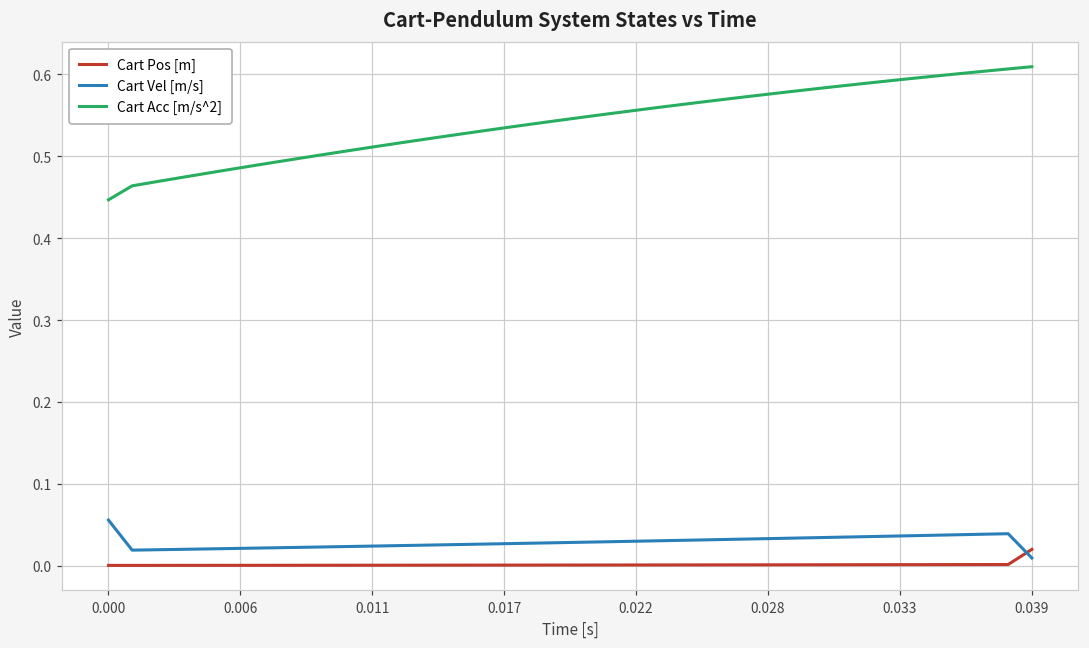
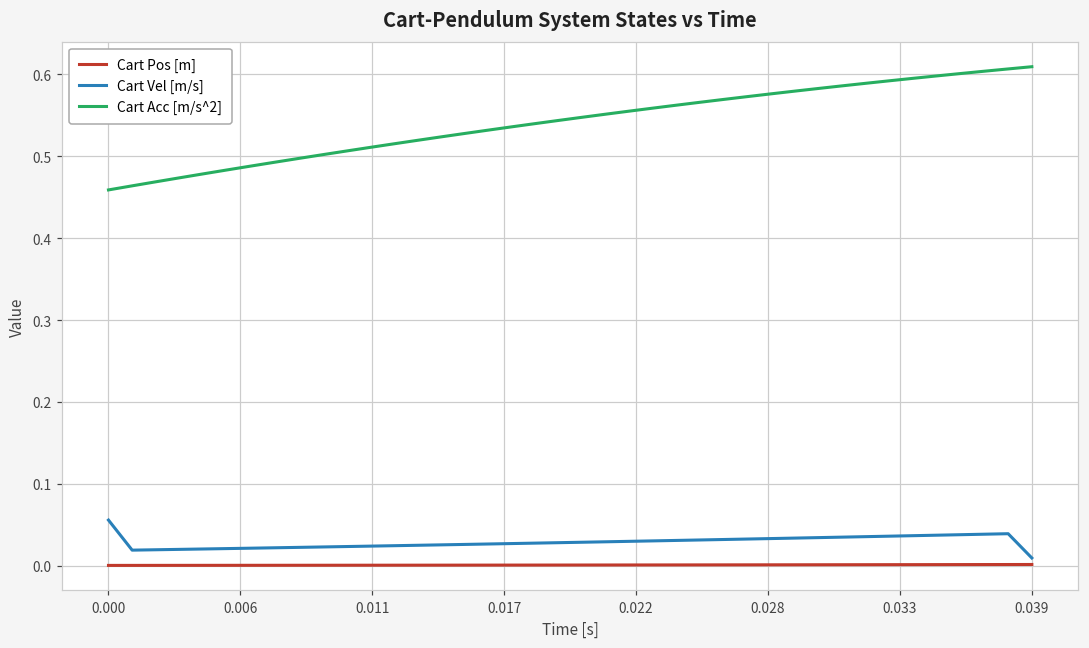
Cart Acc [m/s^2], 0.000: 0.45 -> 0.46
Cart Pos [m], 0.039: 0.02 -> 0.00
